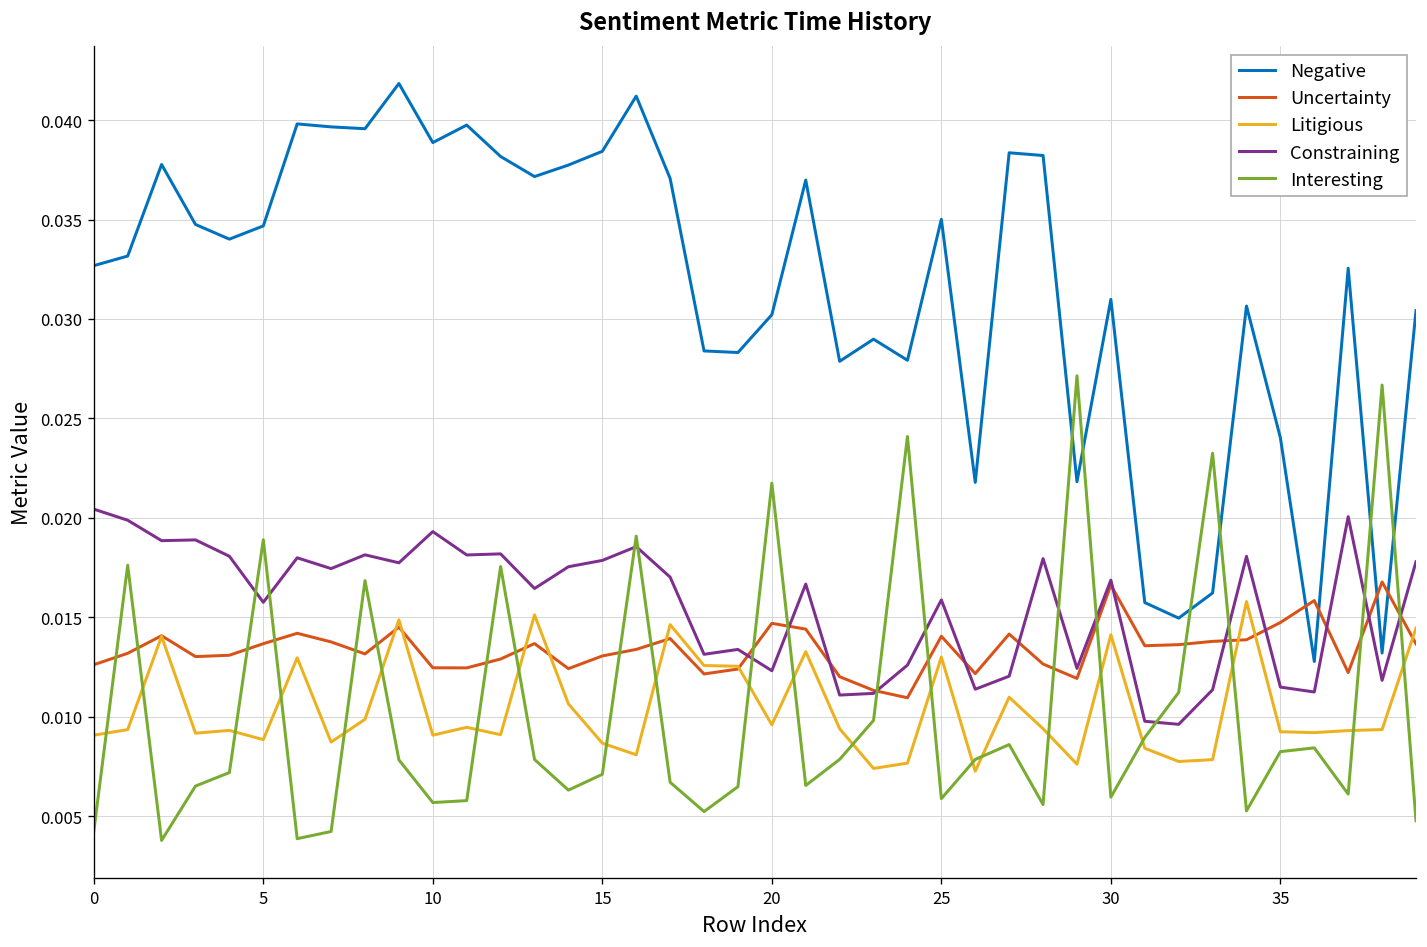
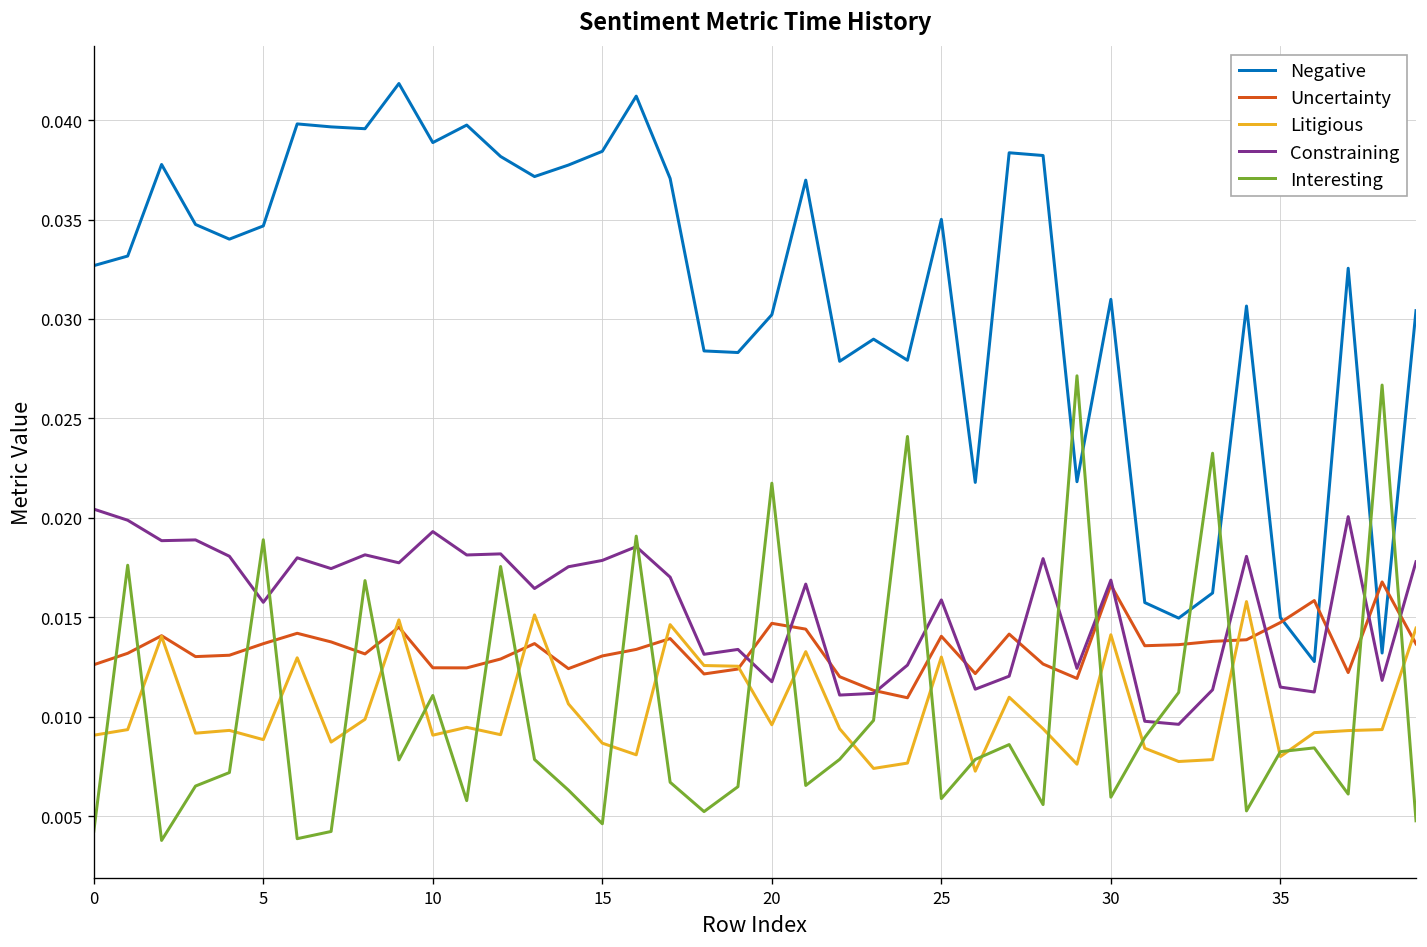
Interesting, 10: 0.0057 -> 0.0111
Interesting, 15: 0.0071 -> 0.0046
Constraining, 20: 0.0123 -> 0.0118
Negative, 35: 0.0240 -> 0.0150
Litigious, 35: 0.0092 -> 0.0080
